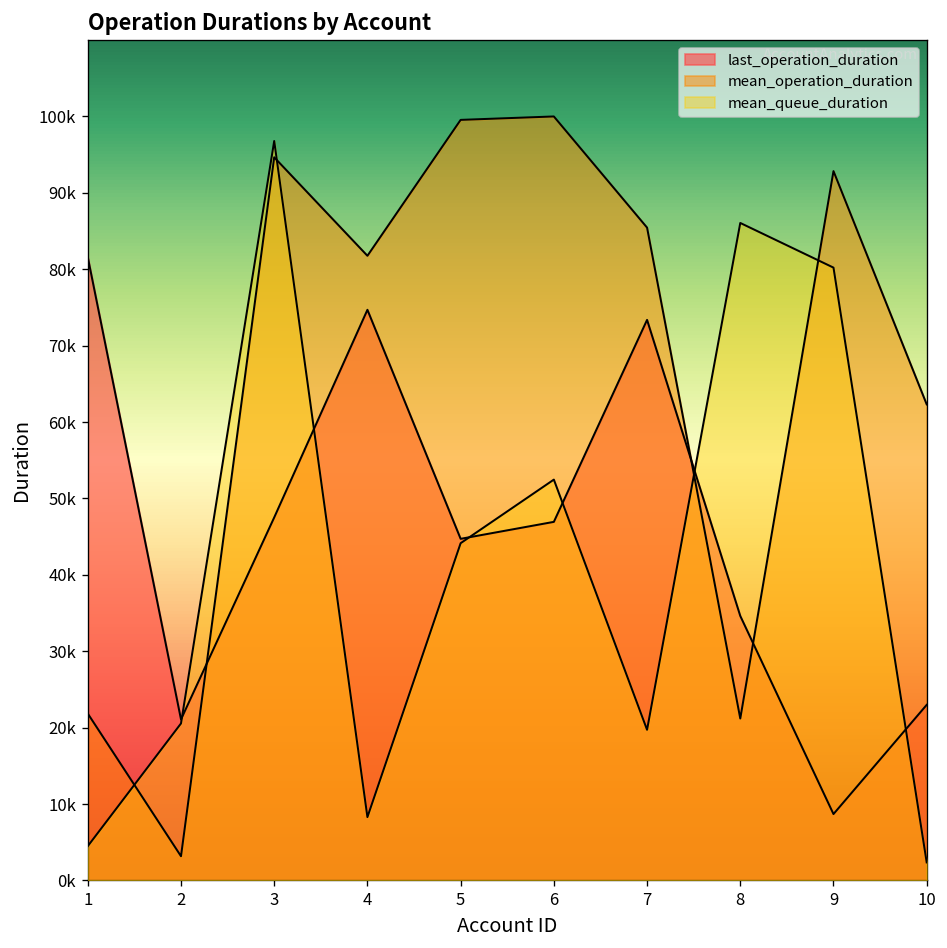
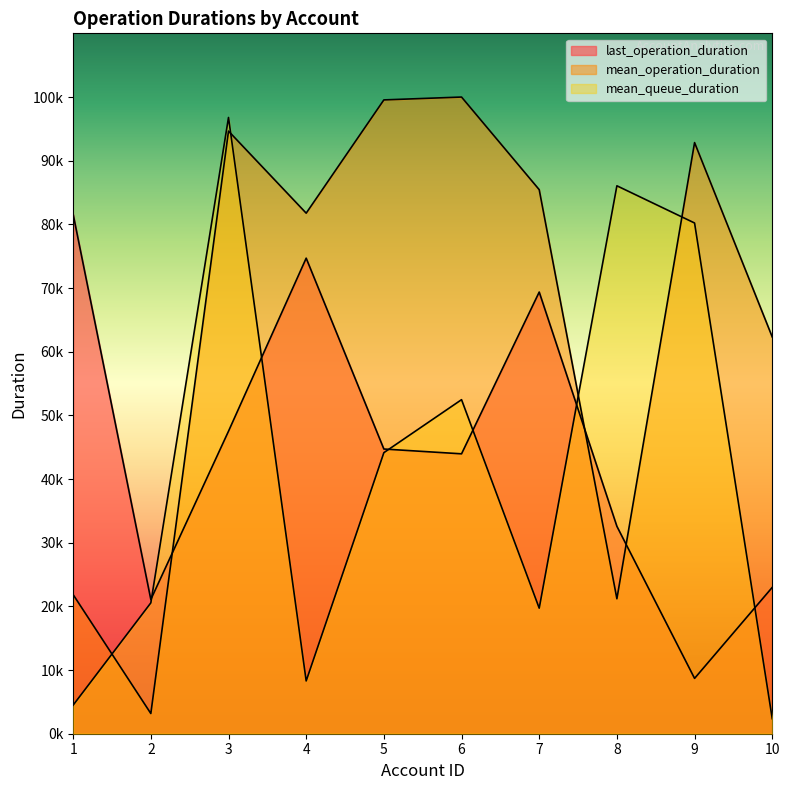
last_operation_duration, 6: 47000 -> 44000
last_operation_duration, 7: 73000 -> 69000
last_operation_duration, 8: 35000 -> 33000
